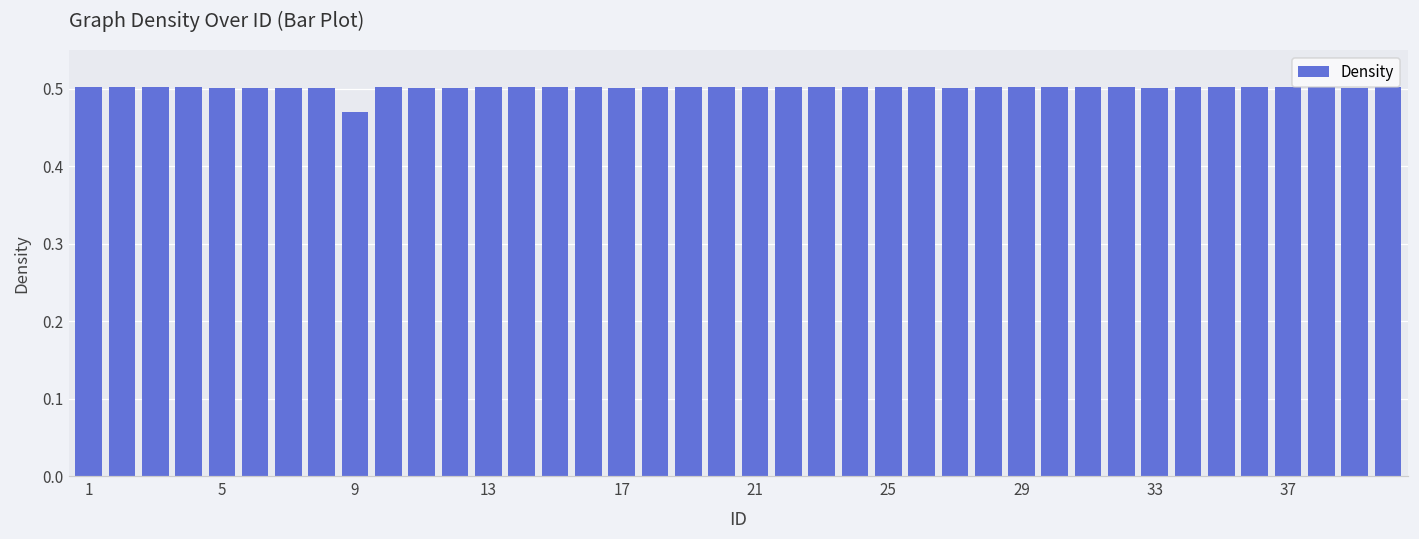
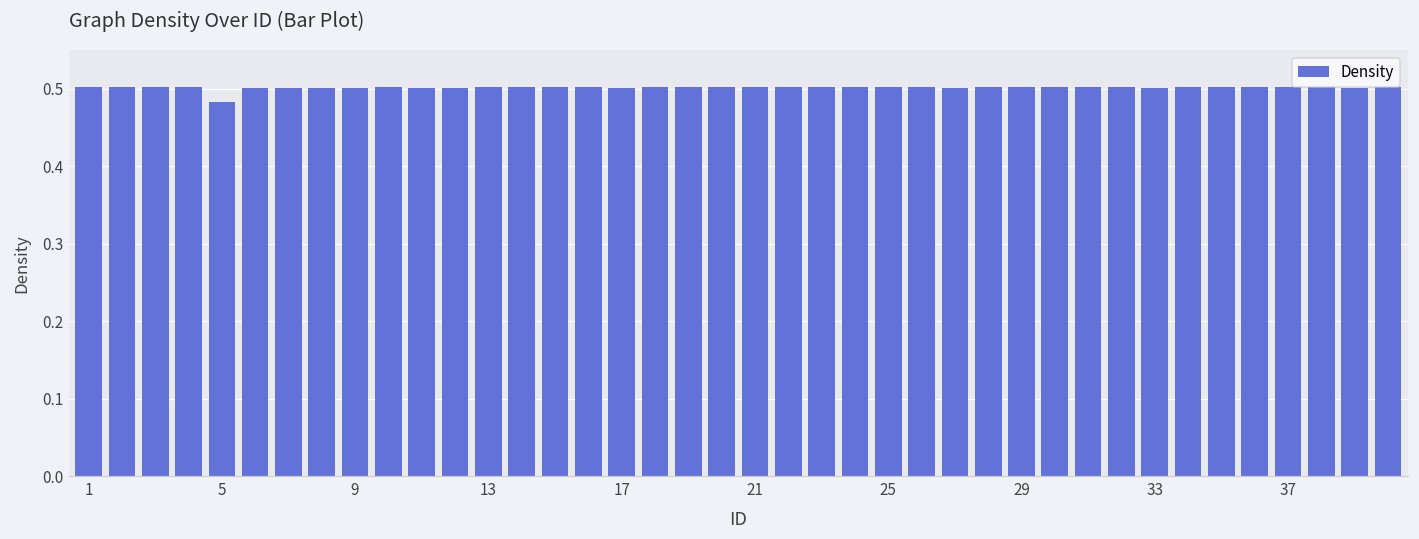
5: 0.50 -> 0.48
9: 0.47 -> 0.50
